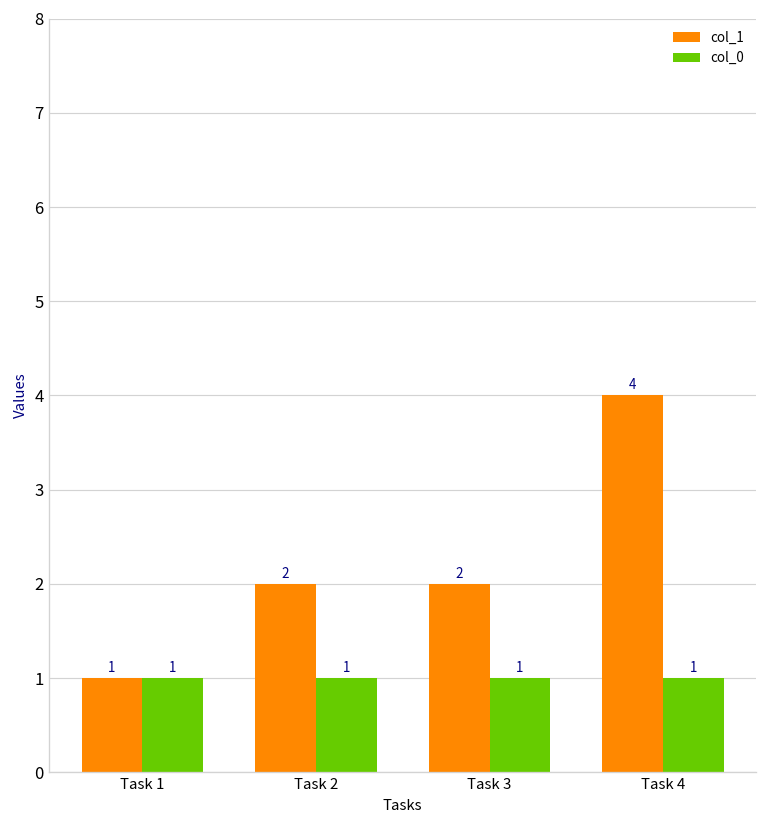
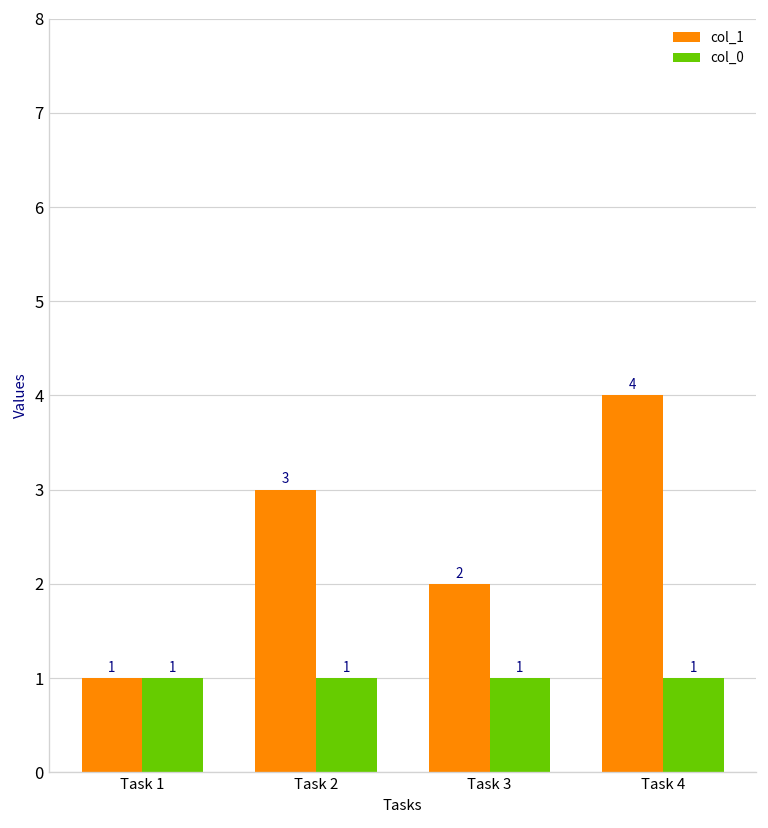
col_1, Task 2: 2 -> 3
